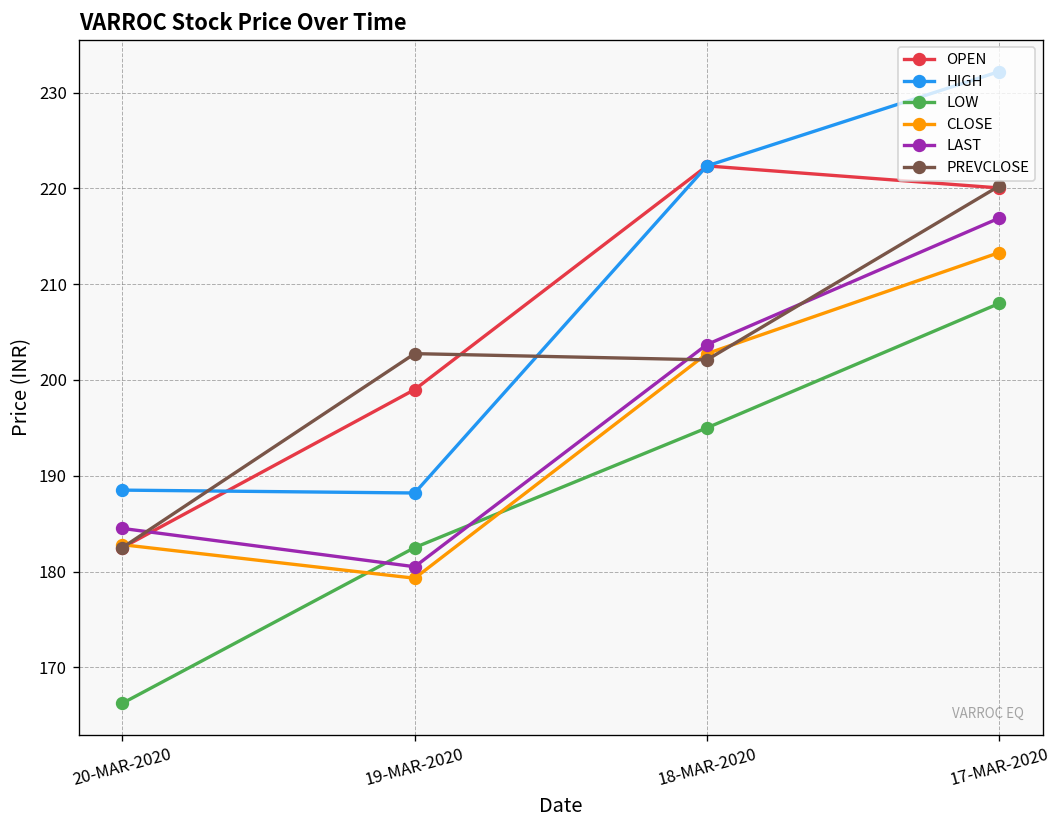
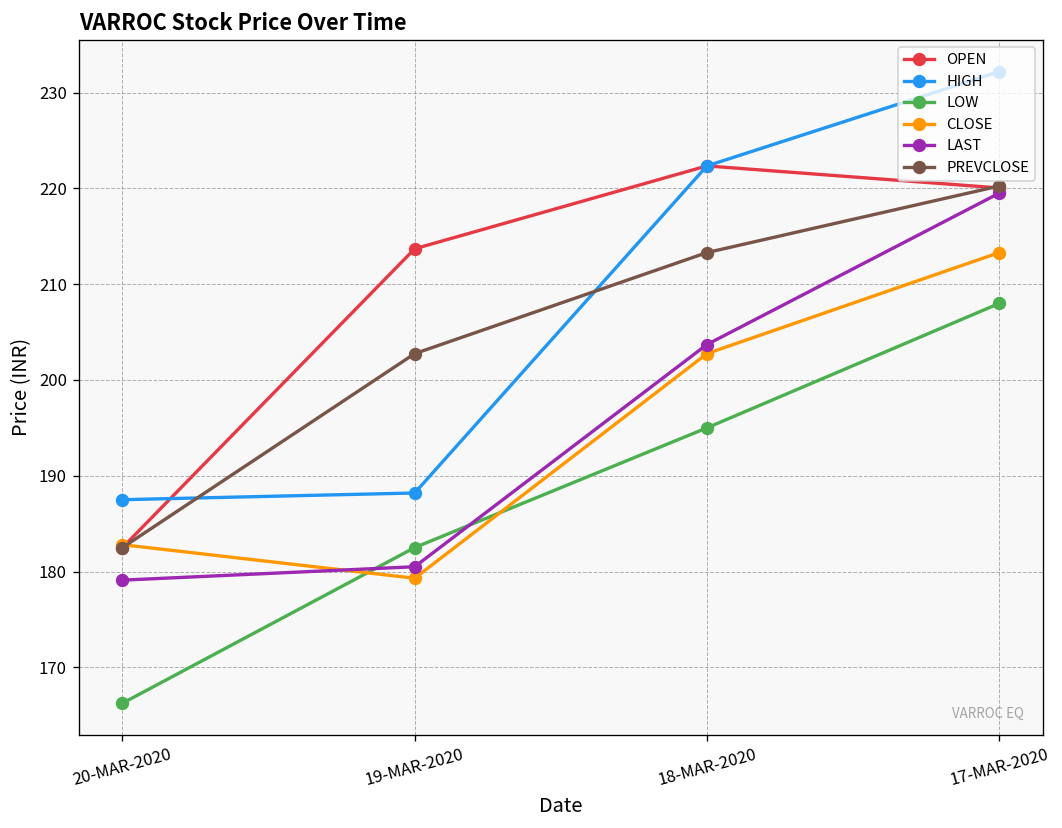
HIGH, 20-MAR-2020: 189 -> 188
LAST, 20-MAR-2020: 185 -> 179
OPEN, 19-MAR-2020: 199 -> 214
PREVCLOSE, 18-MAR-2020: 202 -> 213
LAST, 17-MAR-2020: 217 -> 220
